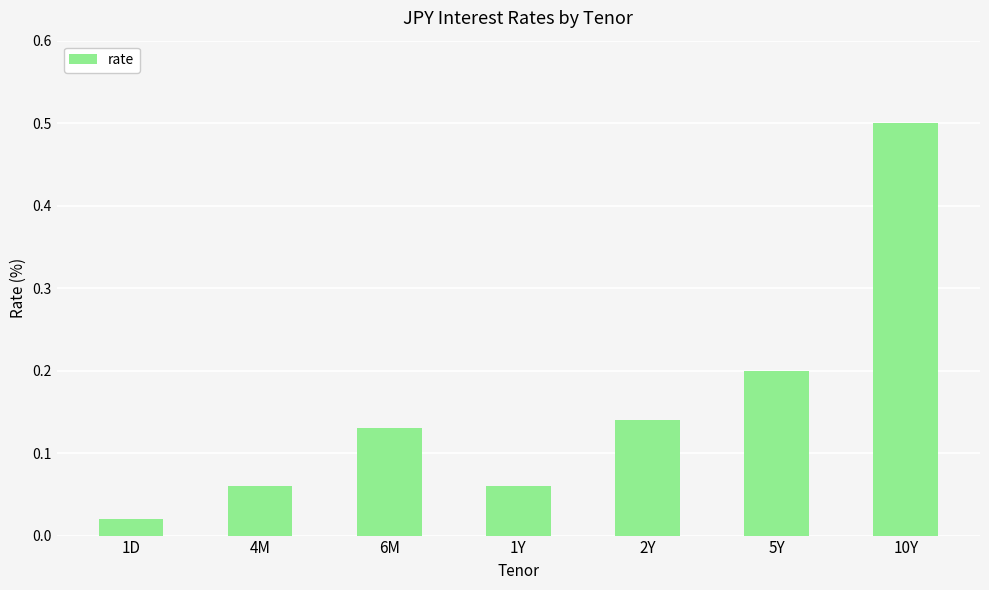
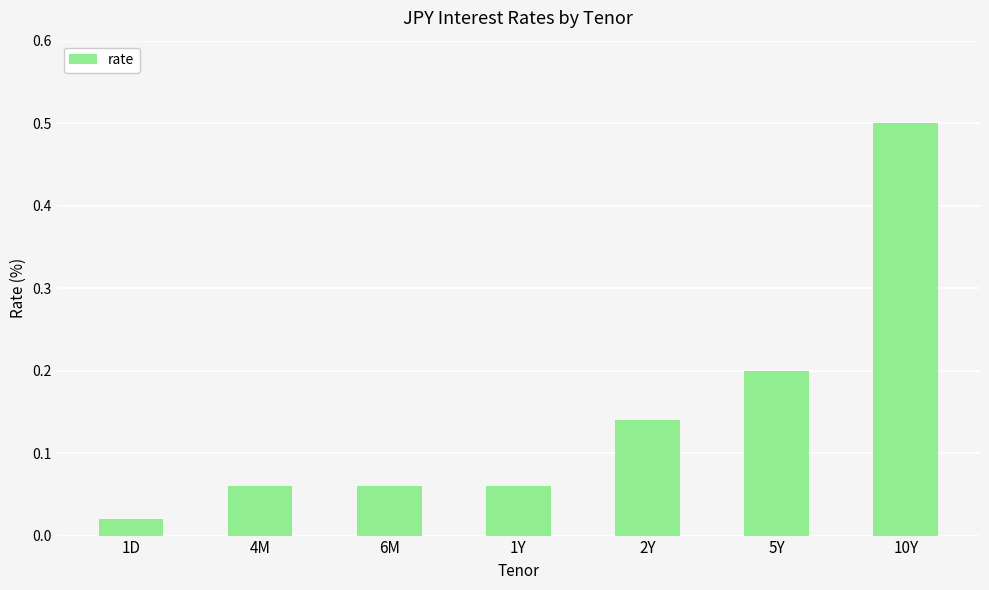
6M: 0.13 -> 0.06
